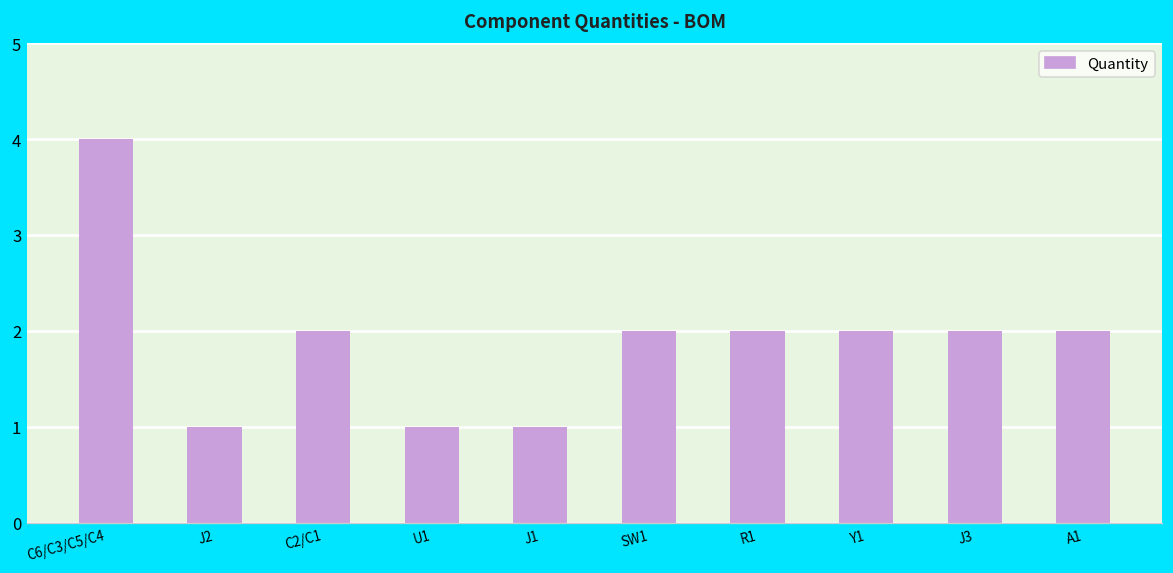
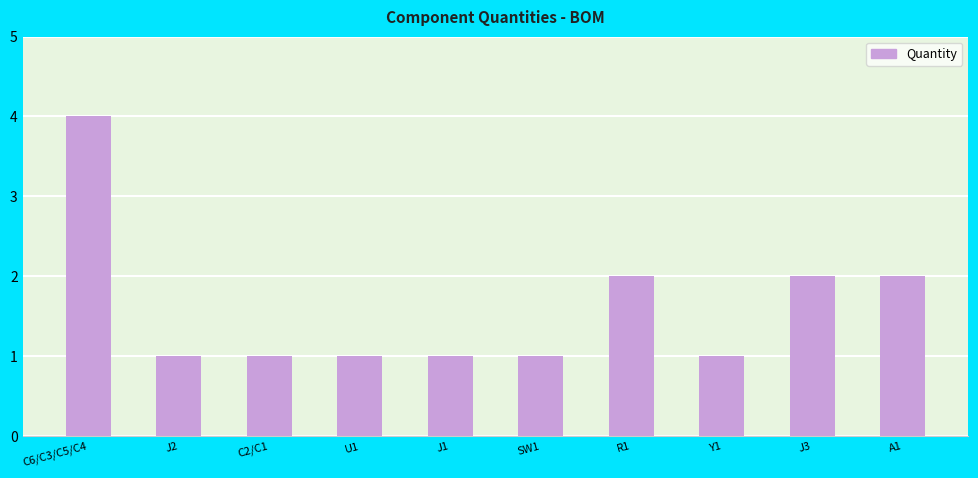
C2/C1: 2 -> 1
SW1: 2 -> 1
Y1: 2 -> 1
